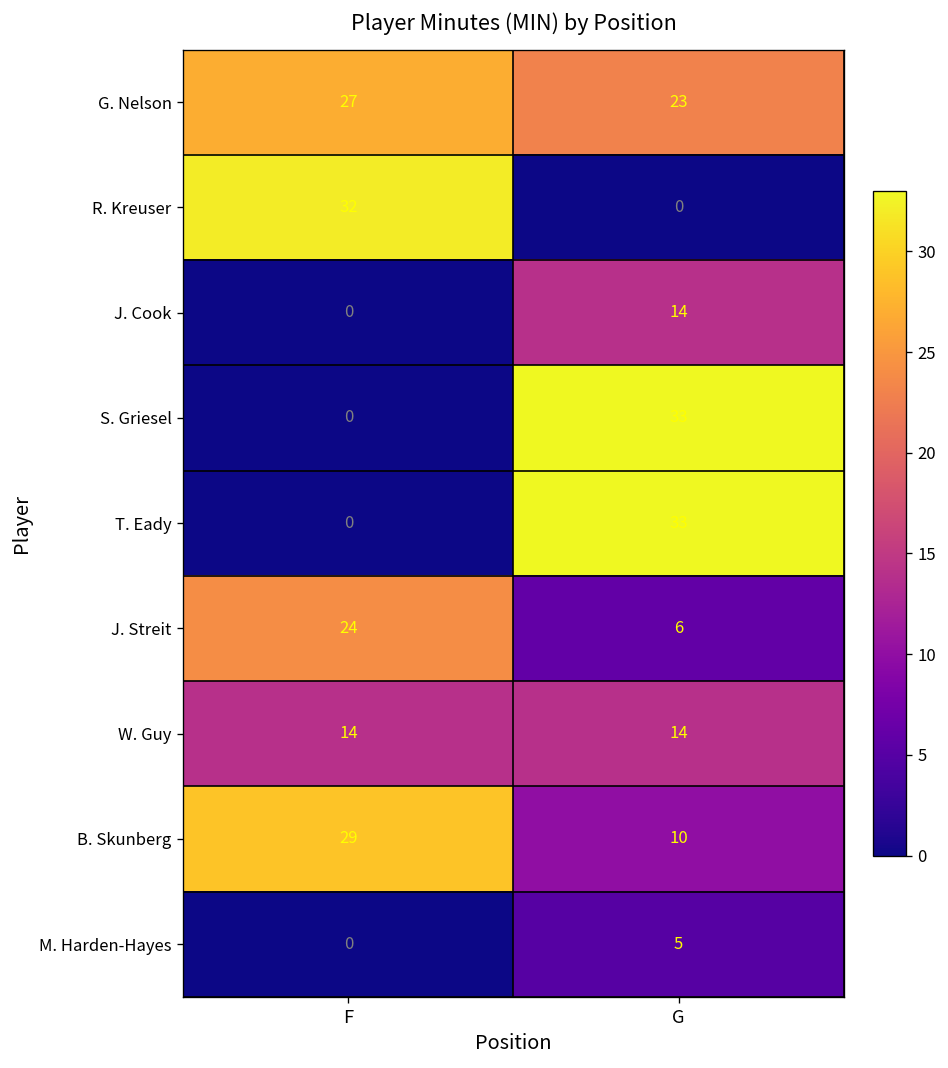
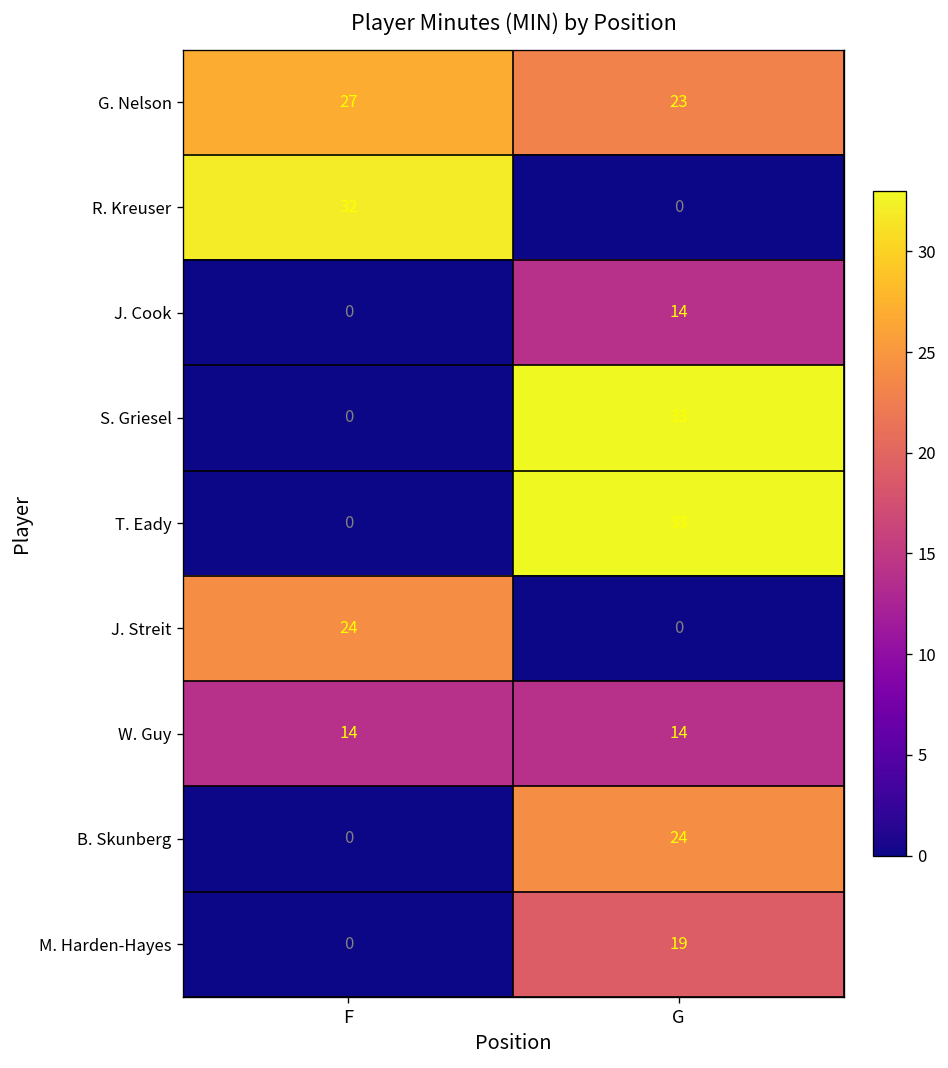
J. Streit, G: 6 -> 0
B. Skunberg, F: 29 -> 0
B. Skunberg, G: 10 -> 24
M. Harden-Hayes, G: 5 -> 19
